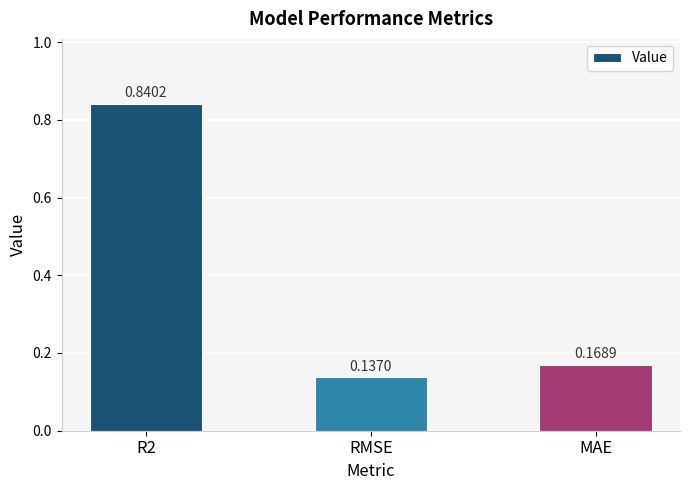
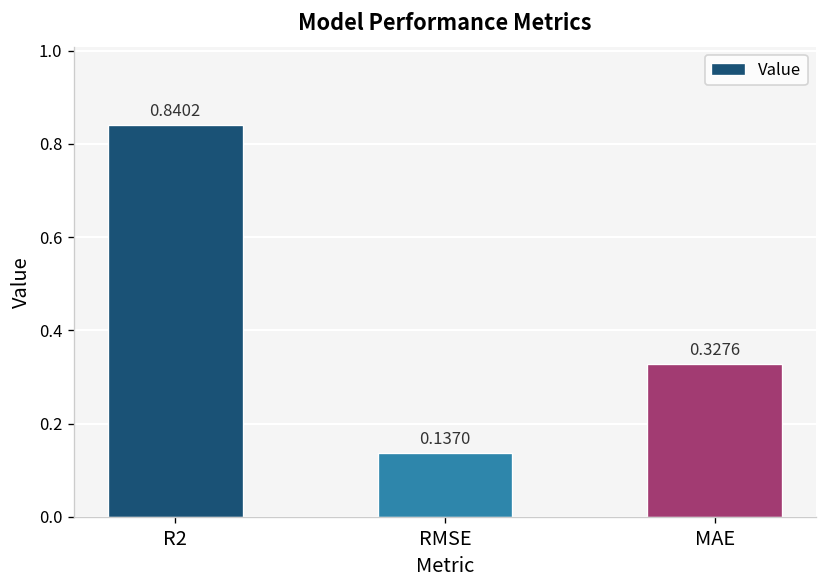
MAE: 0.1689 -> 0.3276
